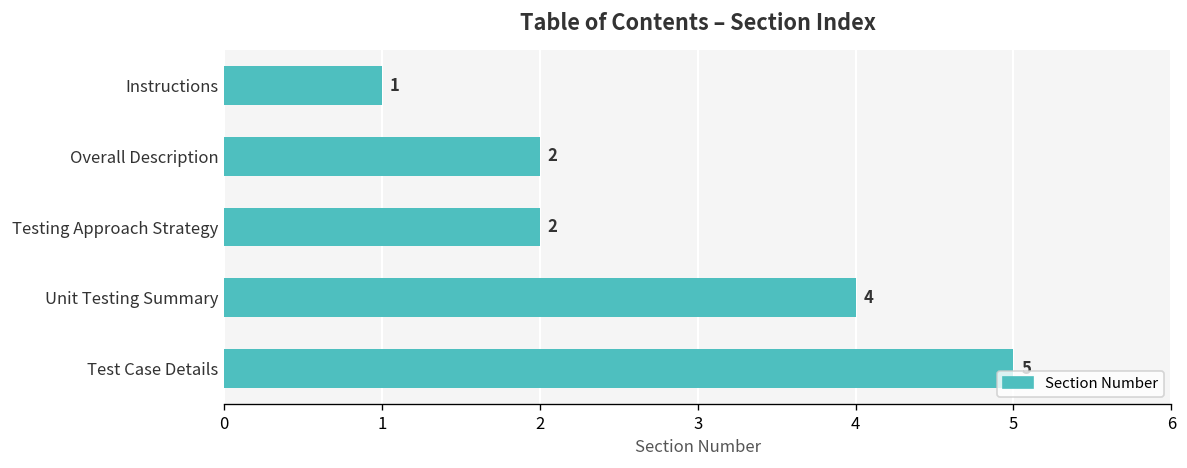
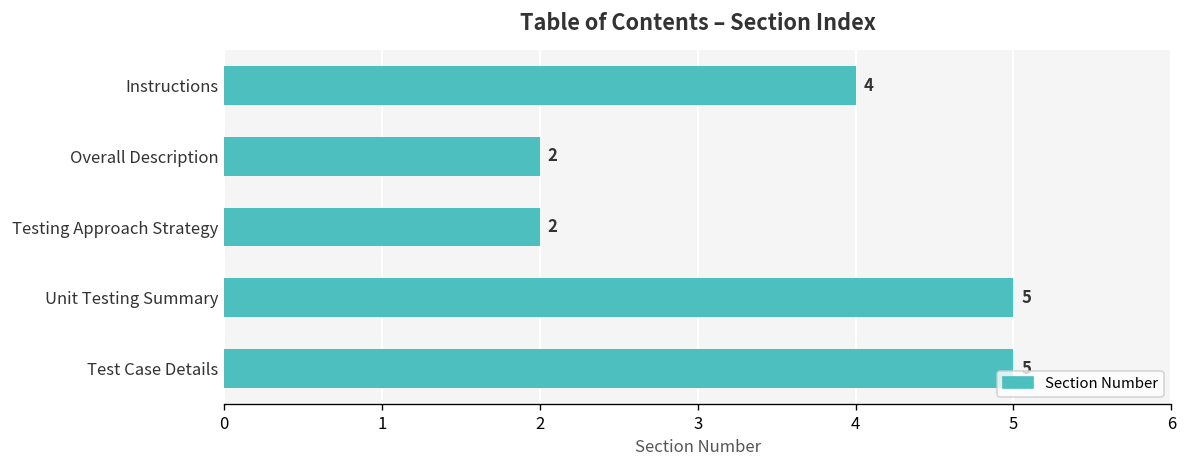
Instructions: 1 -> 4
Unit Testing Summary: 4 -> 5
